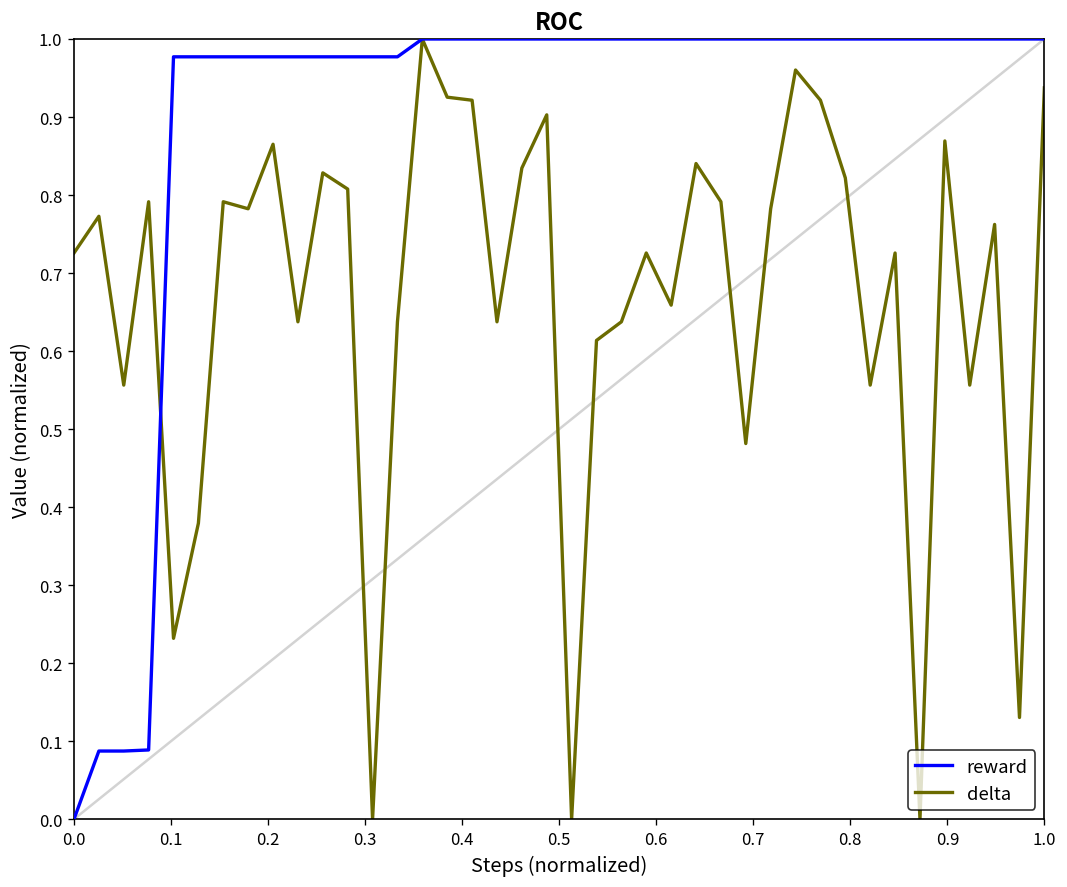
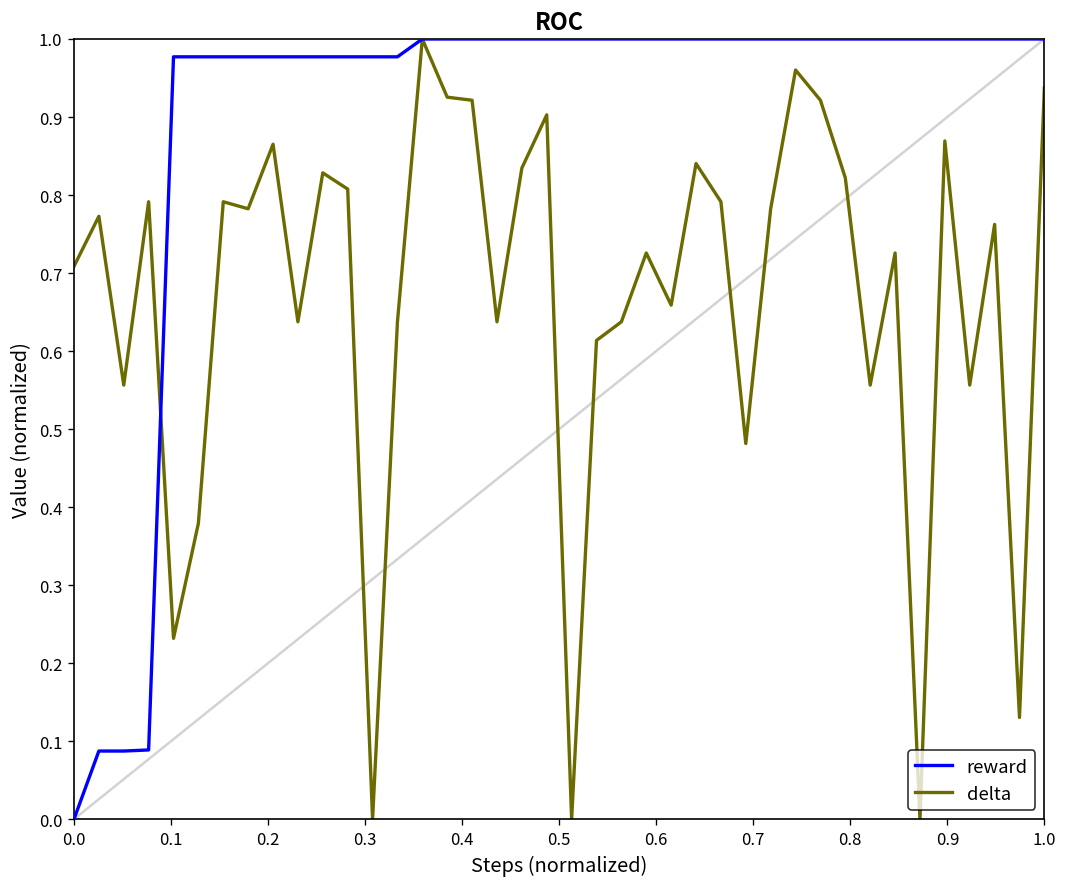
delta, 0.0: 0.73 -> 0.71
